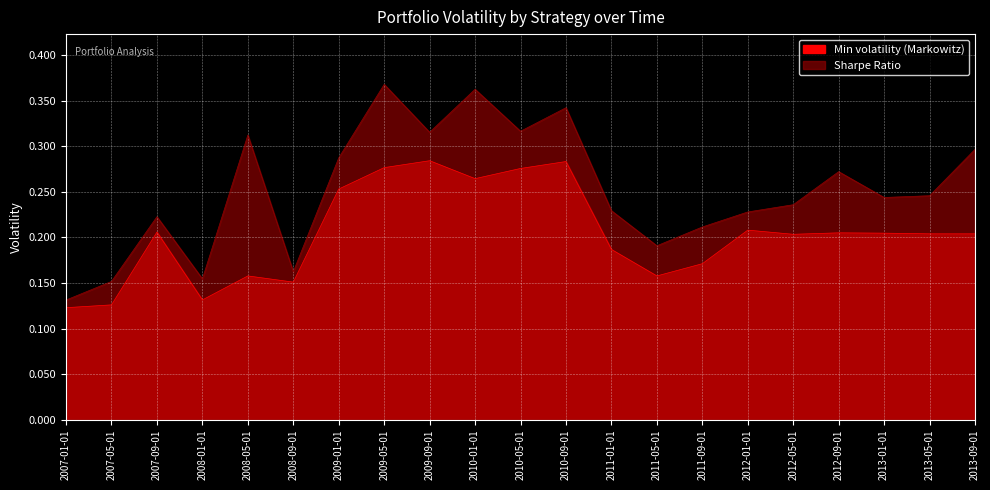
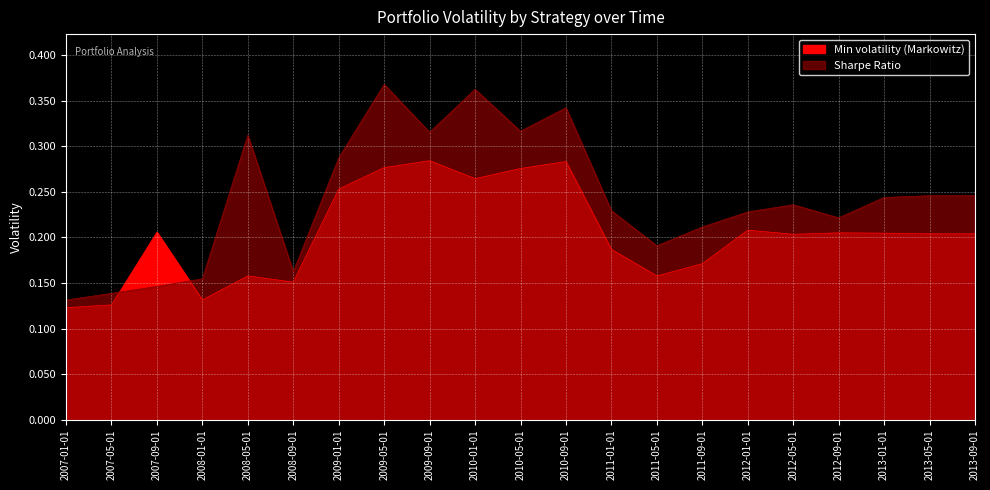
Sharpe Ratio, 2007-05-01: 0.15 -> 0.14
Sharpe Ratio, 2007-09-01: 0.22 -> 0.15
Sharpe Ratio, 2012-09-01: 0.27 -> 0.22
Sharpe Ratio, 2013-09-01: 0.30 -> 0.25
